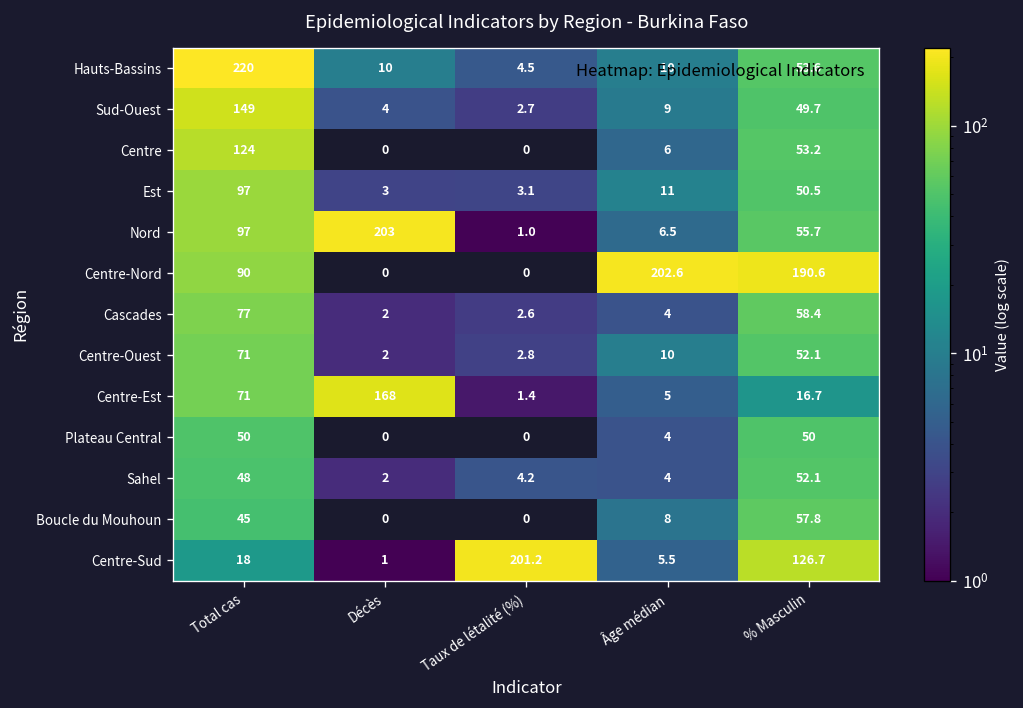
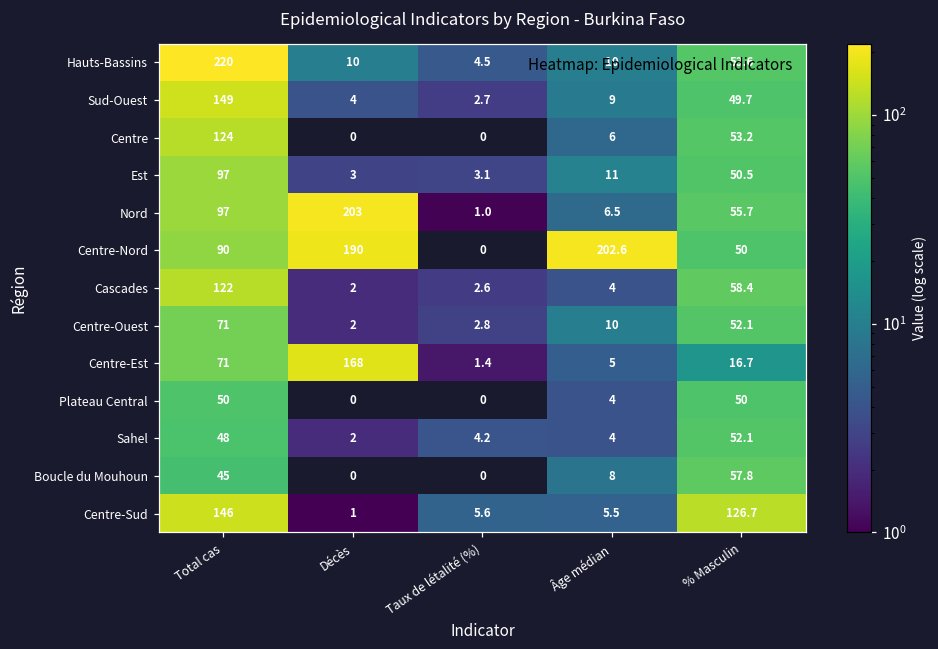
Centre-Nord, Décès: 0 -> 190
Centre-Nord, % Masculin: 190.6 -> 50
Cascades, Total cas: 77 -> 122
Centre-Sud, Total cas: 18 -> 146
Centre-Sud, Taux de létalité (%): 201.2 -> 5.6
